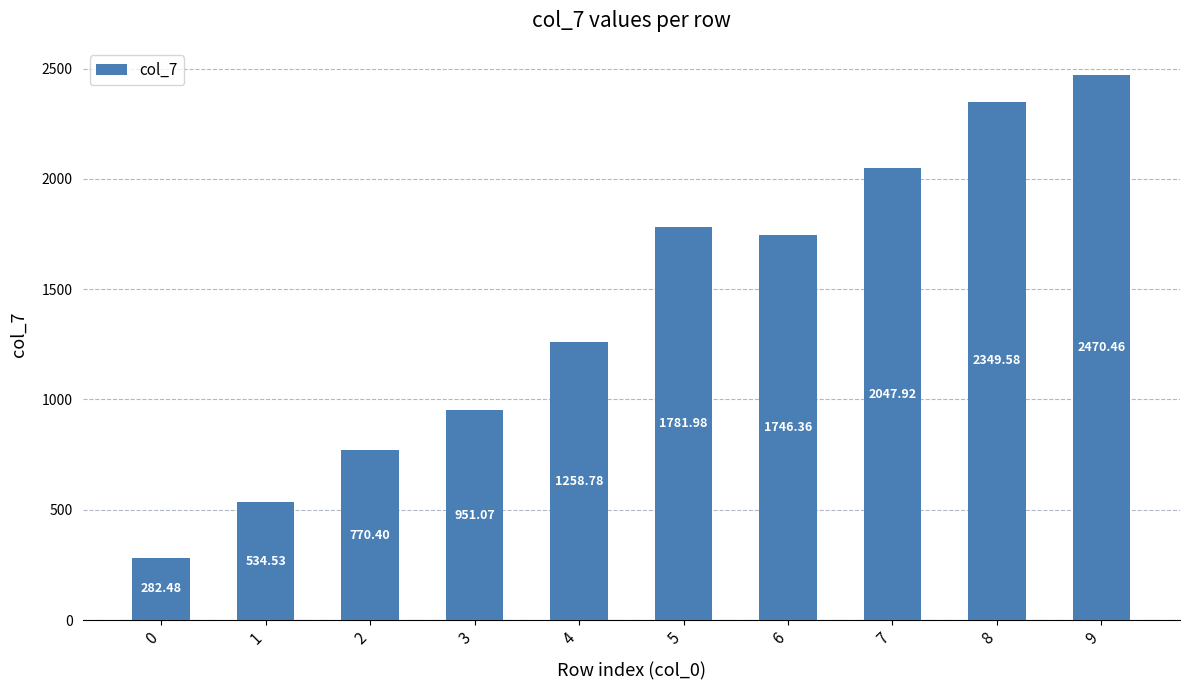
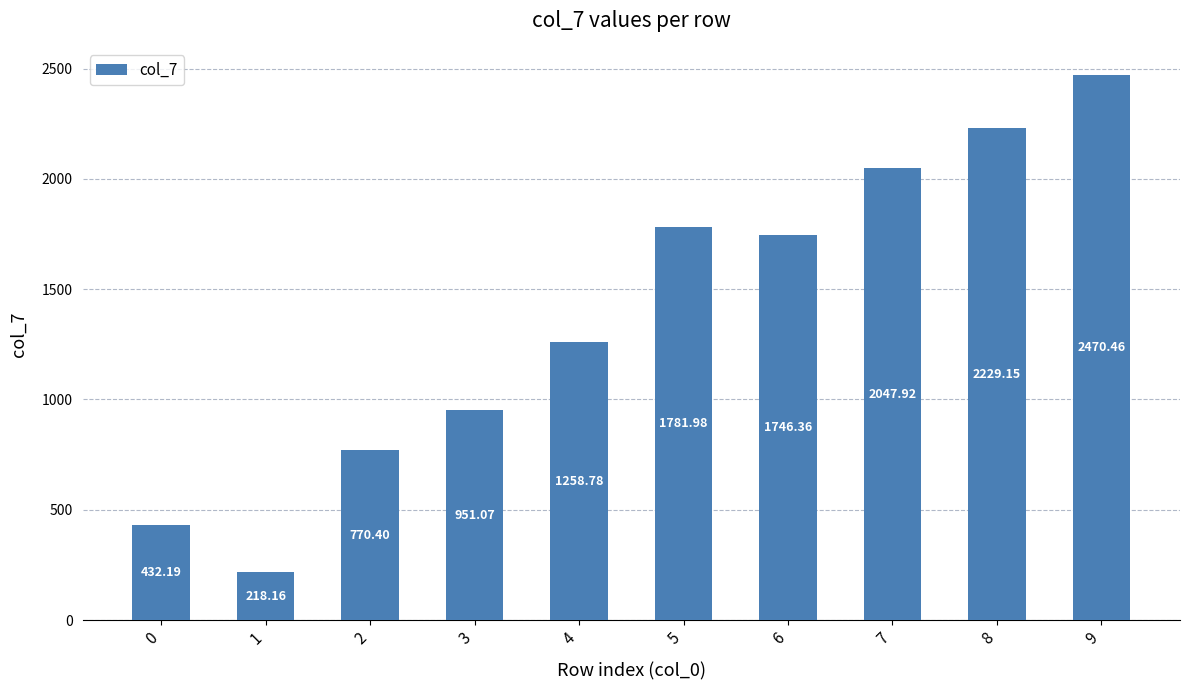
0: 282.48 -> 432.19
1: 534.53 -> 218.16
8: 2349.58 -> 2229.15
